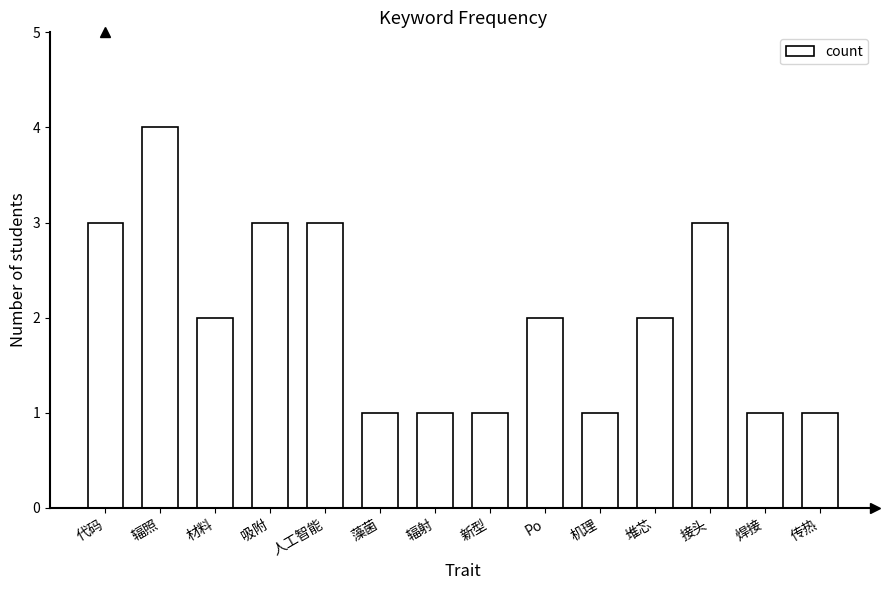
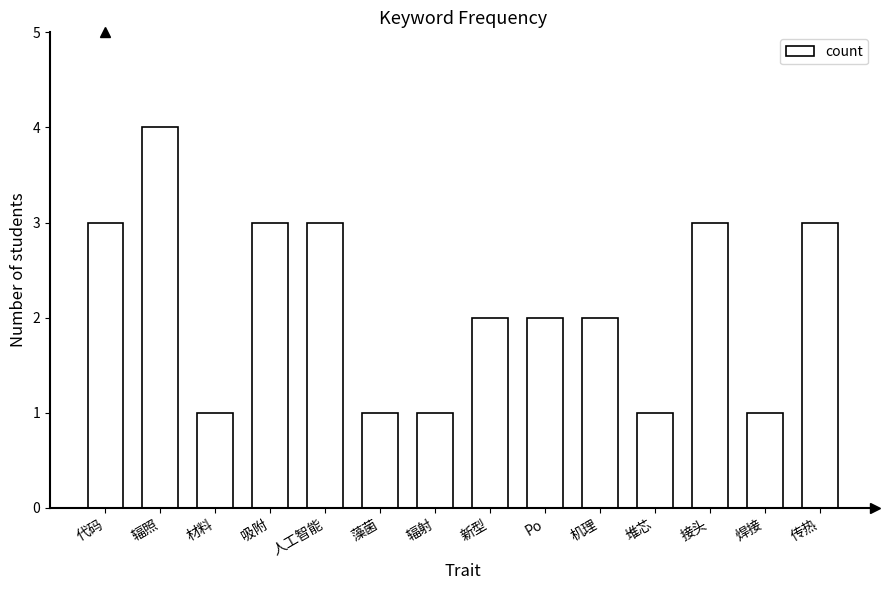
材料: 2 -> 1
新型: 1 -> 2
机理: 1 -> 2
堆芯: 2 -> 1
传热: 1 -> 3
